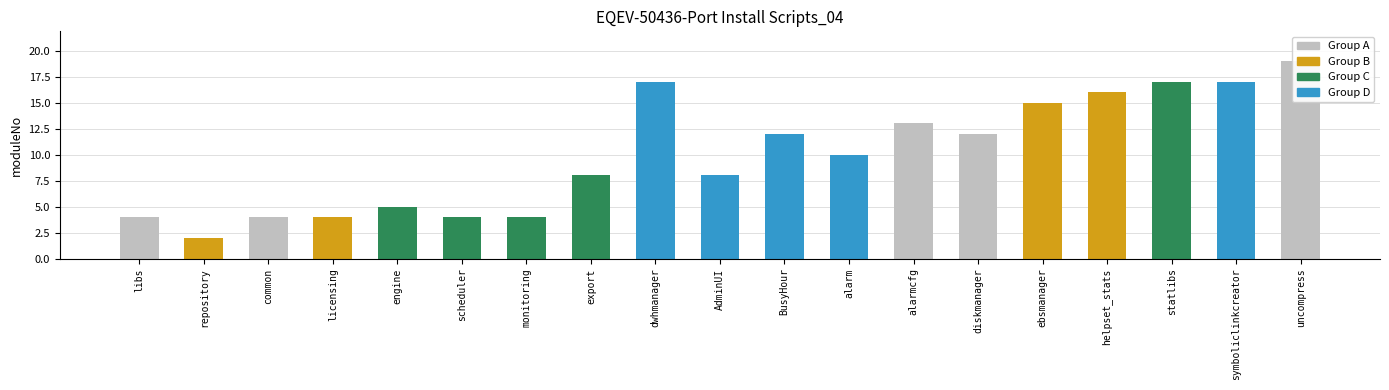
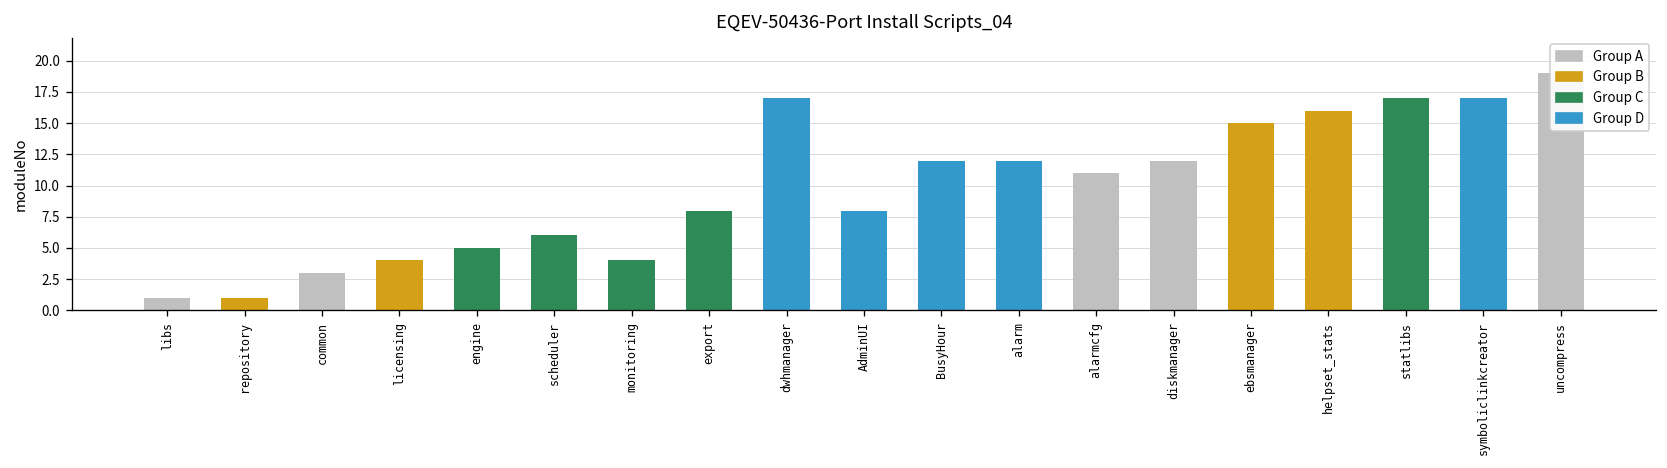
libs: 4 -> 1
repository: 2 -> 1
common: 4 -> 3
scheduler: 4 -> 6
alarm: 10 -> 12
alarmcfg: 13 -> 11
